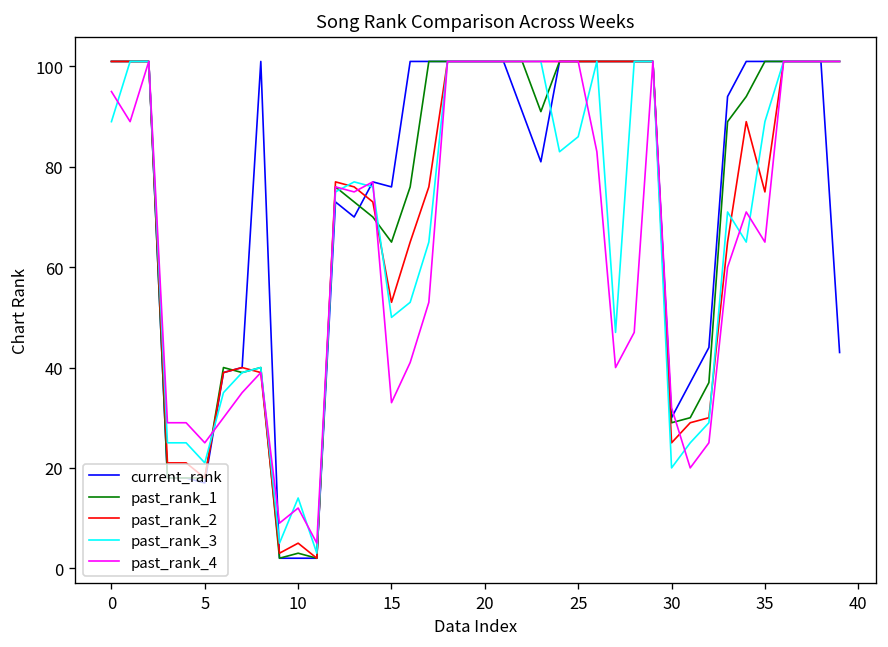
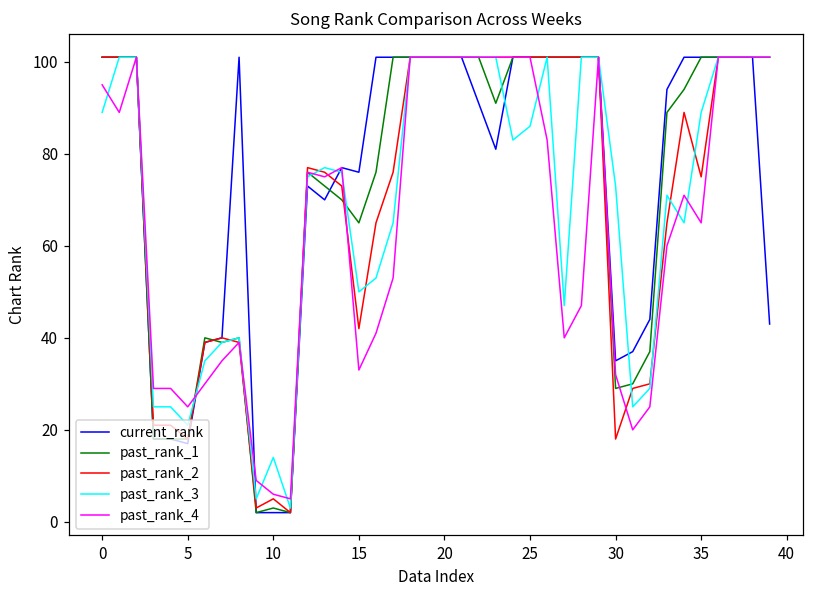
past_rank_4, 10: 12 -> 6
past_rank_2, 15: 53 -> 42
current_rank, 30: 30 -> 35
past_rank_2, 30: 25 -> 18
past_rank_3, 30: 20 -> 73
